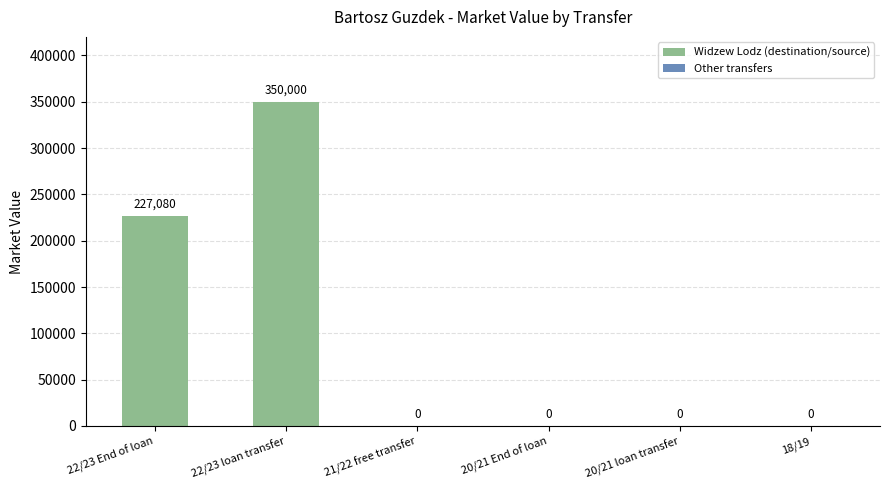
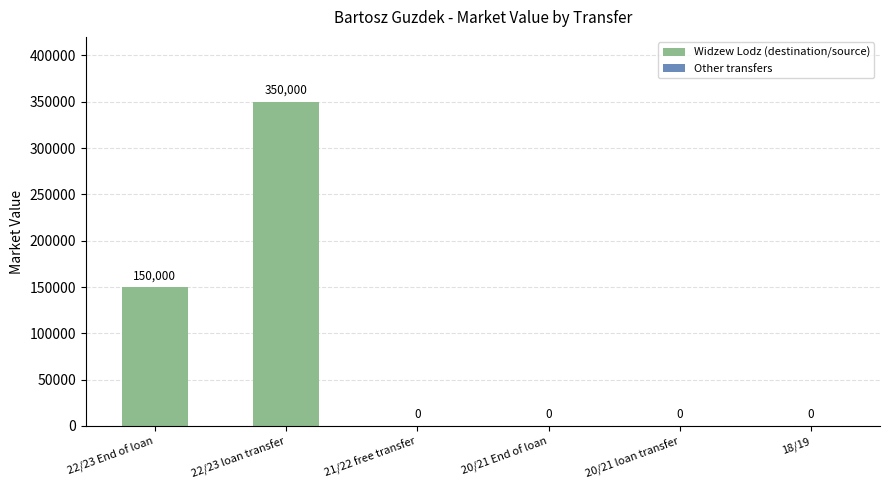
22/23 End of loan: 227,080 -> 150,000
